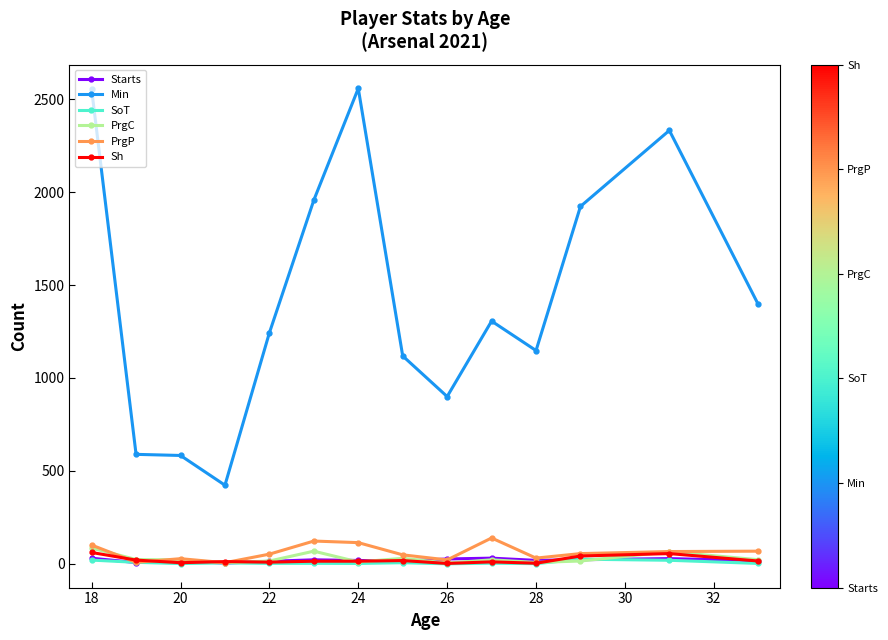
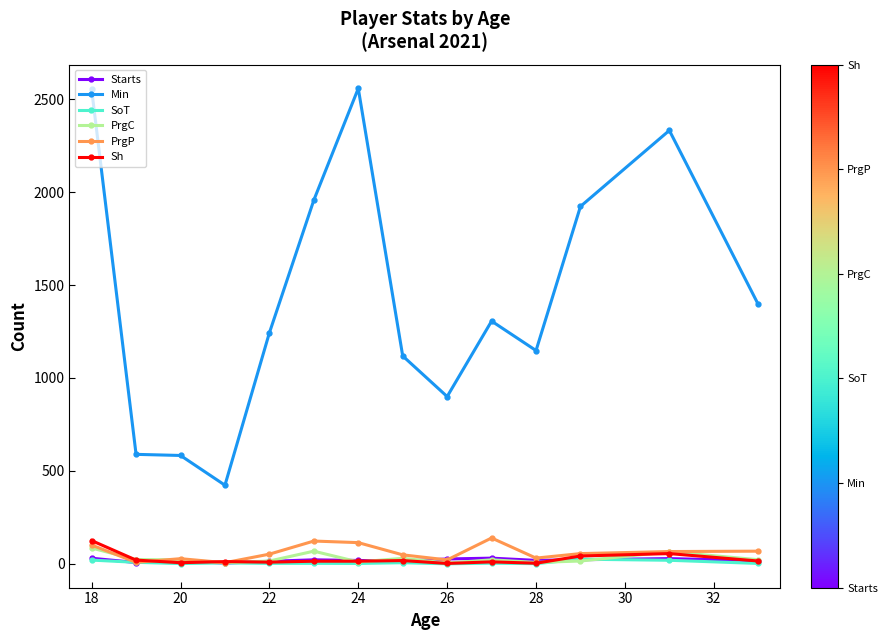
Sh, 18: 60 -> 130
